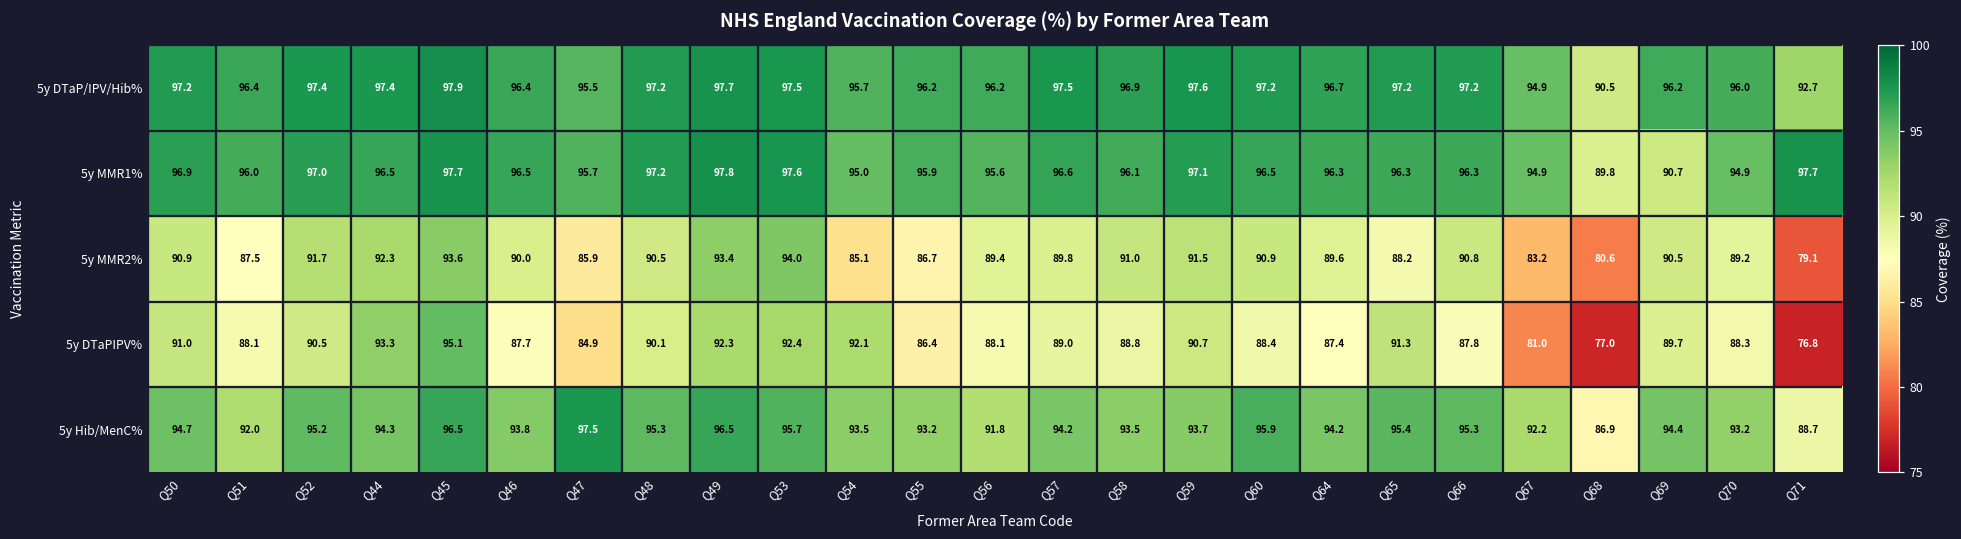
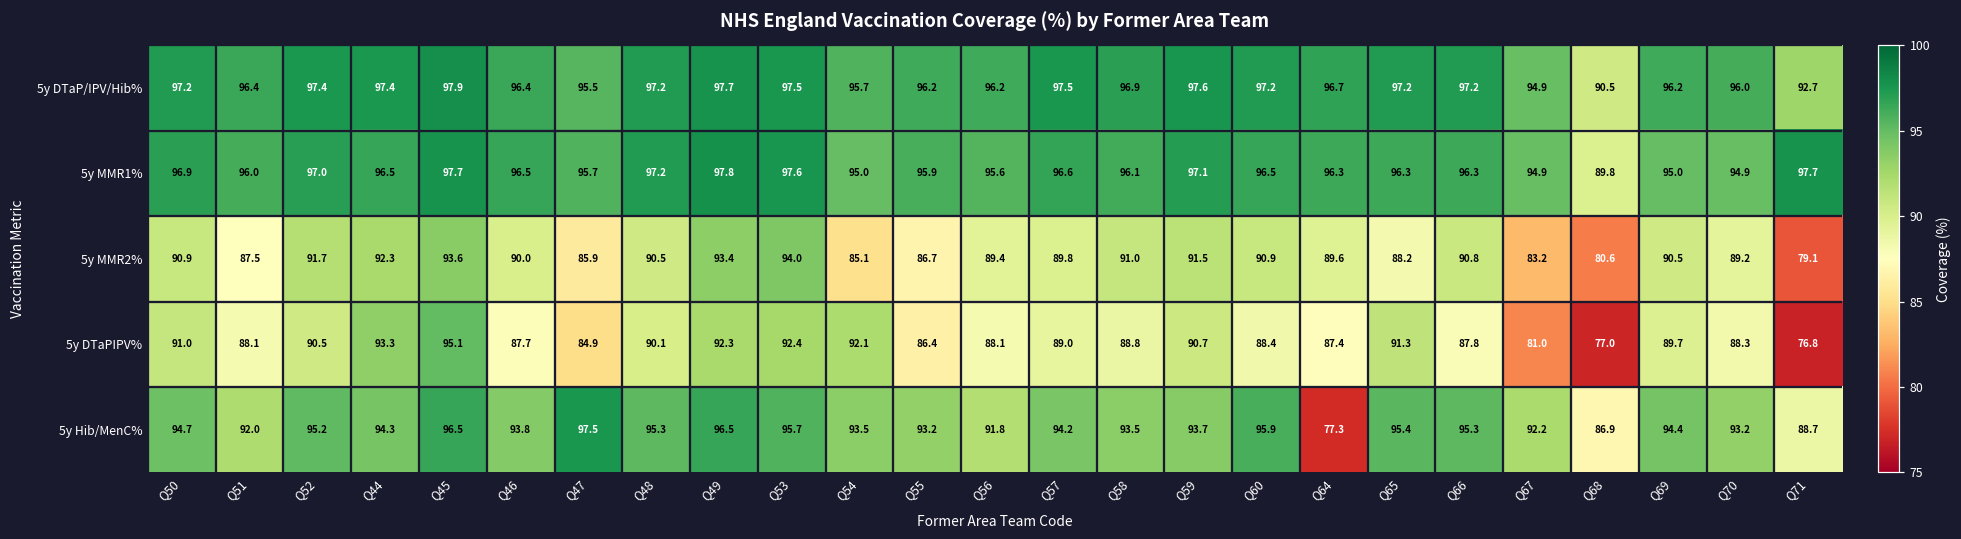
5y MMR1%, Q69: 90.7 -> 95.0
5y Hib/MenC%, Q64: 94.2 -> 77.3
